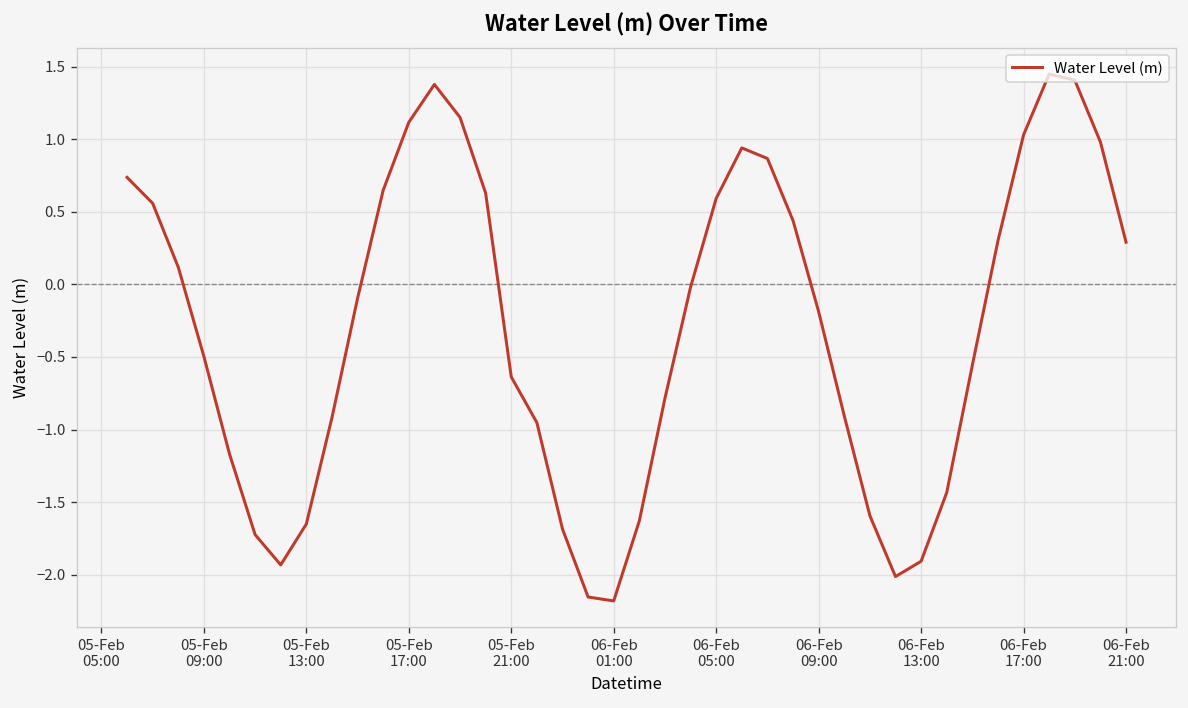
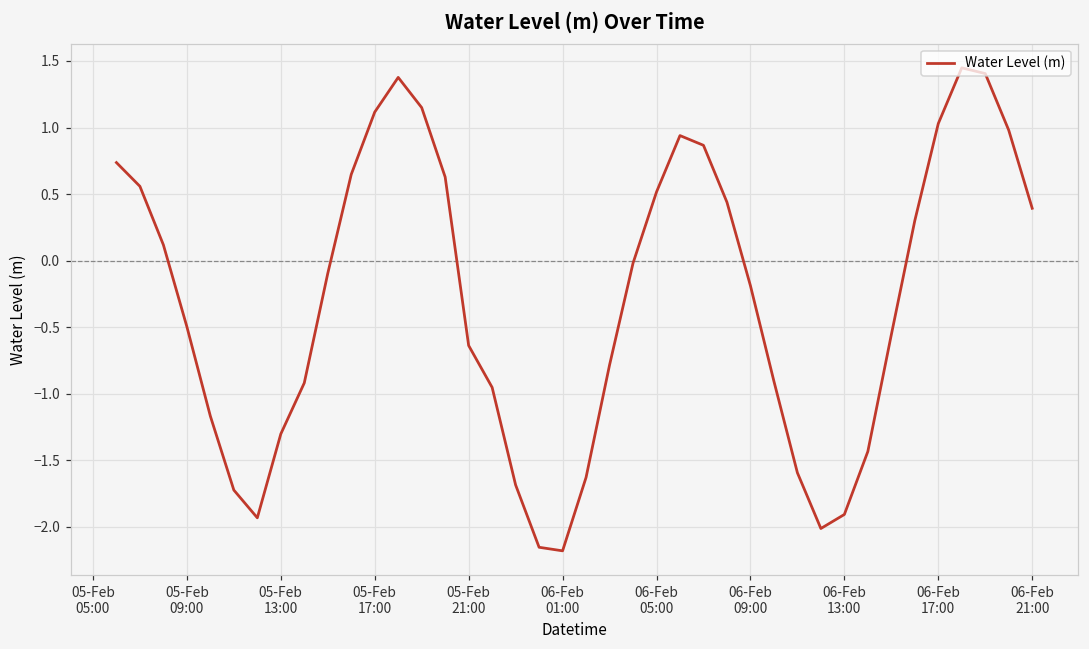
05-Feb 13:00: -1.65 -> -1.30
06-Feb 05:00: 0.59 -> 0.52
06-Feb 21:00: 0.29 -> 0.39
